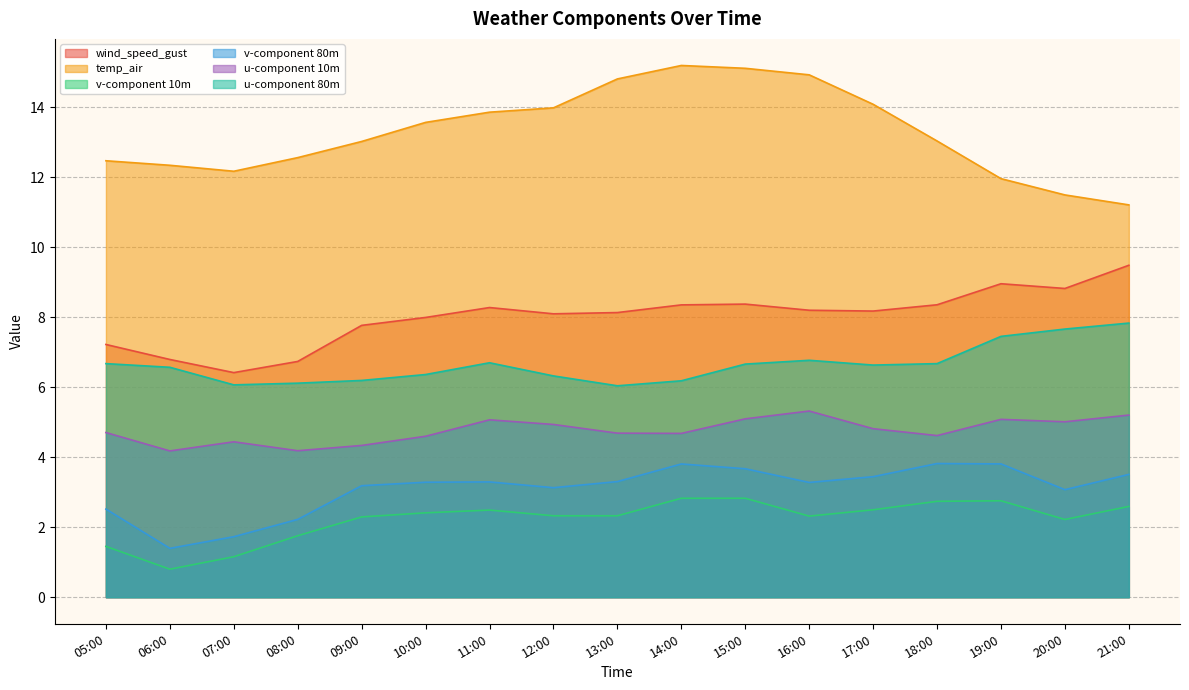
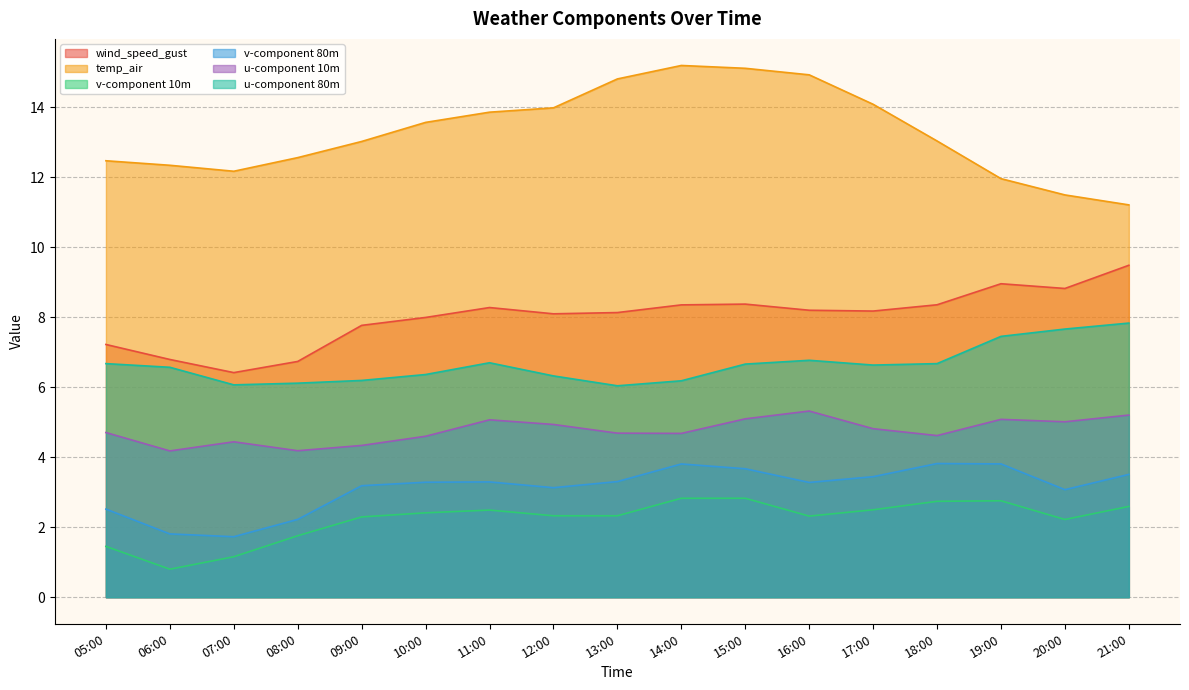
v-component 80m, 06:00: 1.4 -> 1.8
